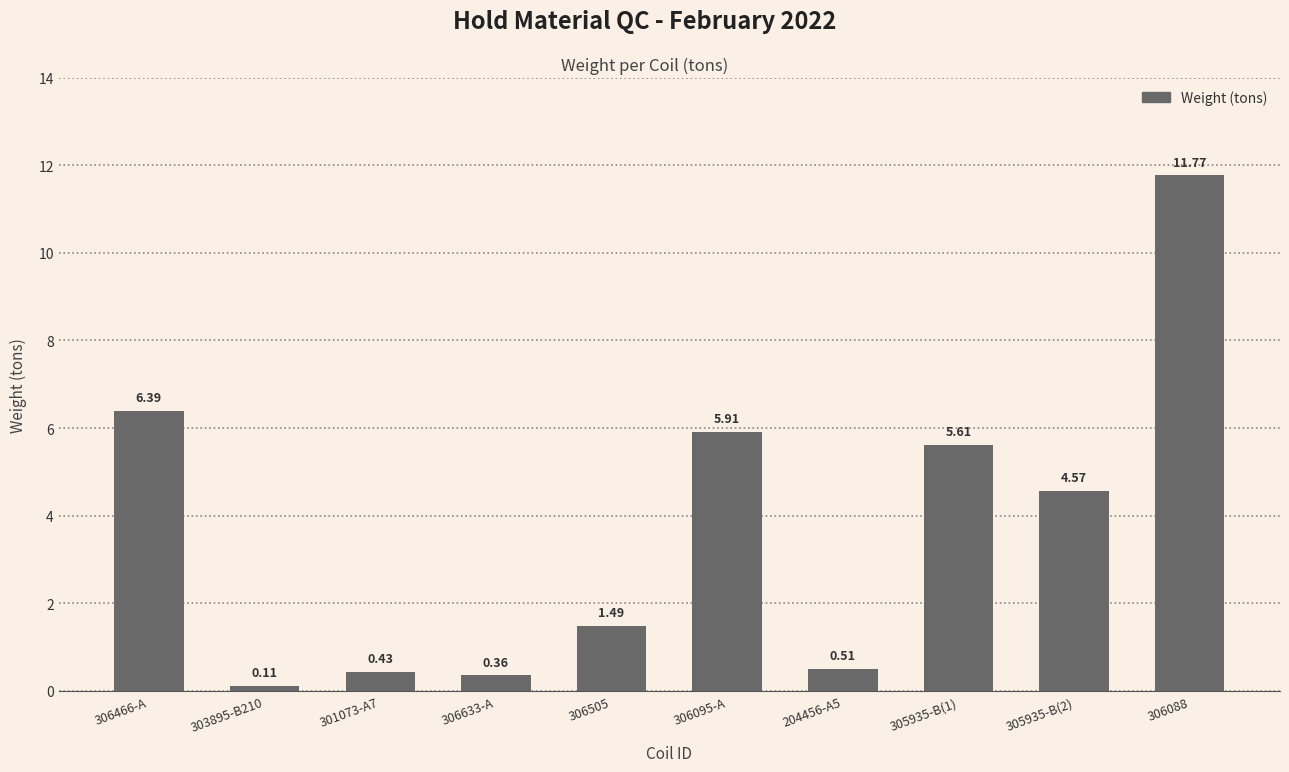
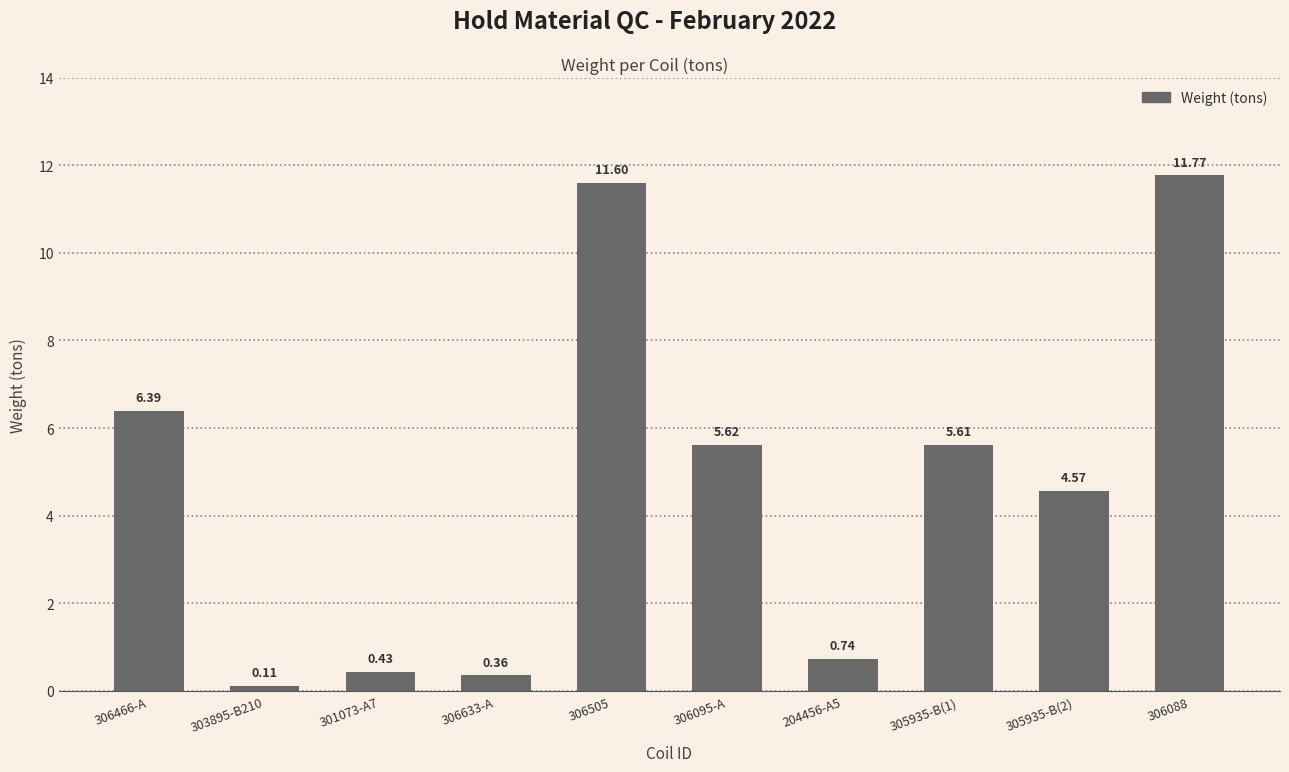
306505: 1.49 -> 11.60
306095-A: 5.91 -> 5.62
204456-A5: 0.51 -> 0.74
